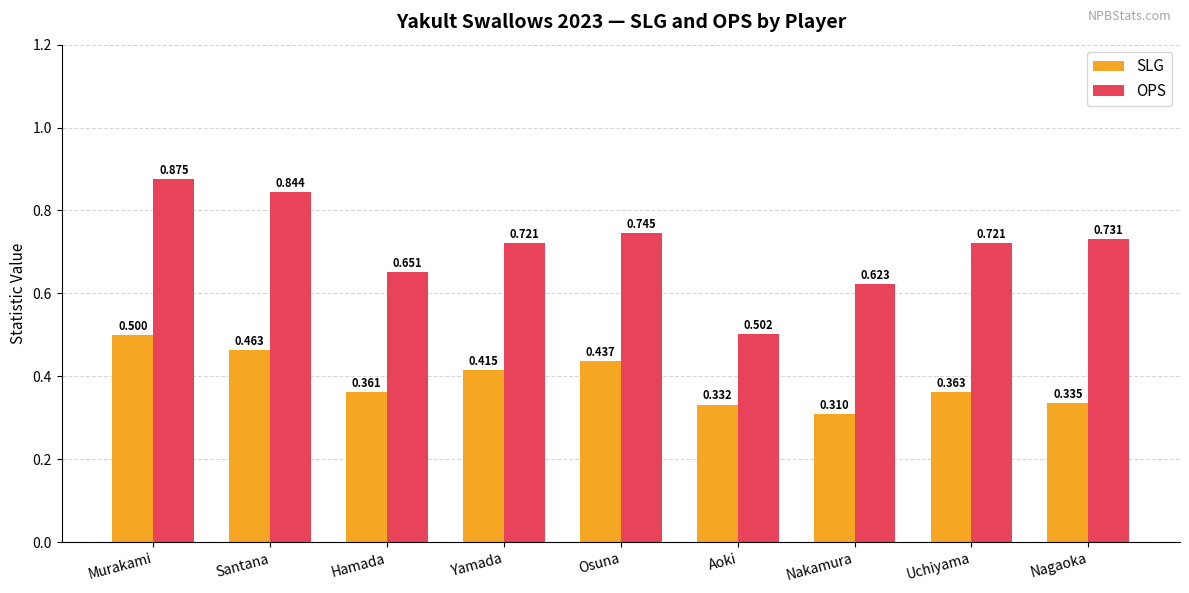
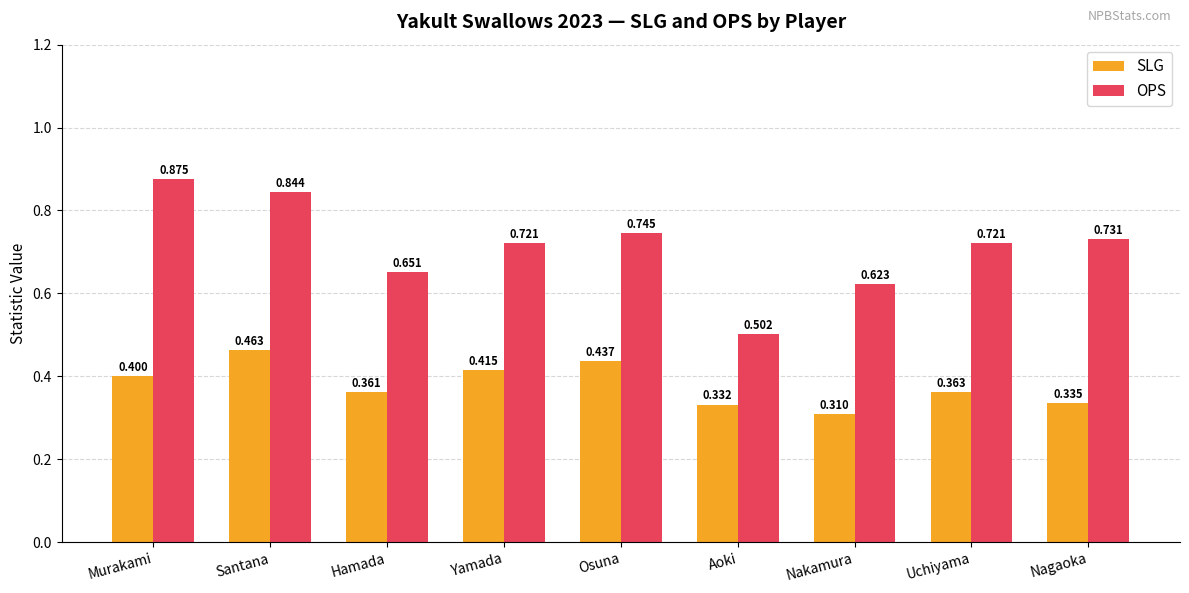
SLG, Murakami: 0.500 -> 0.400
